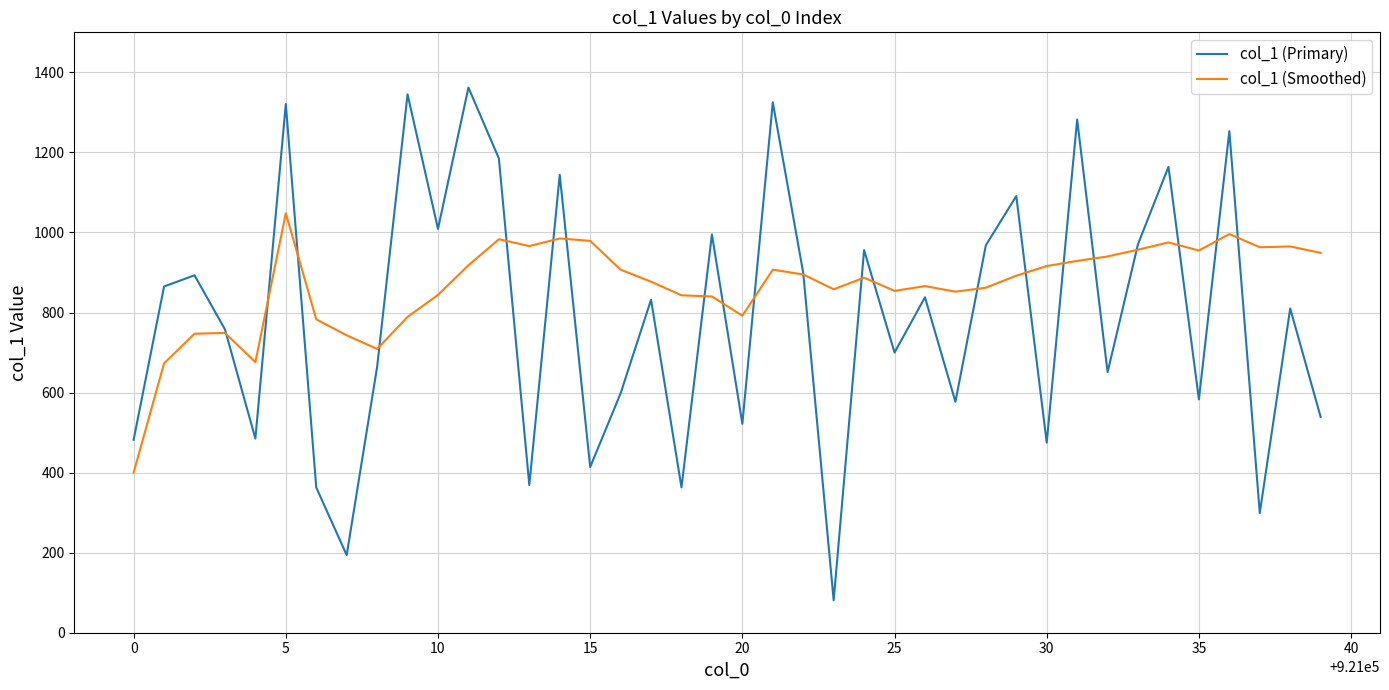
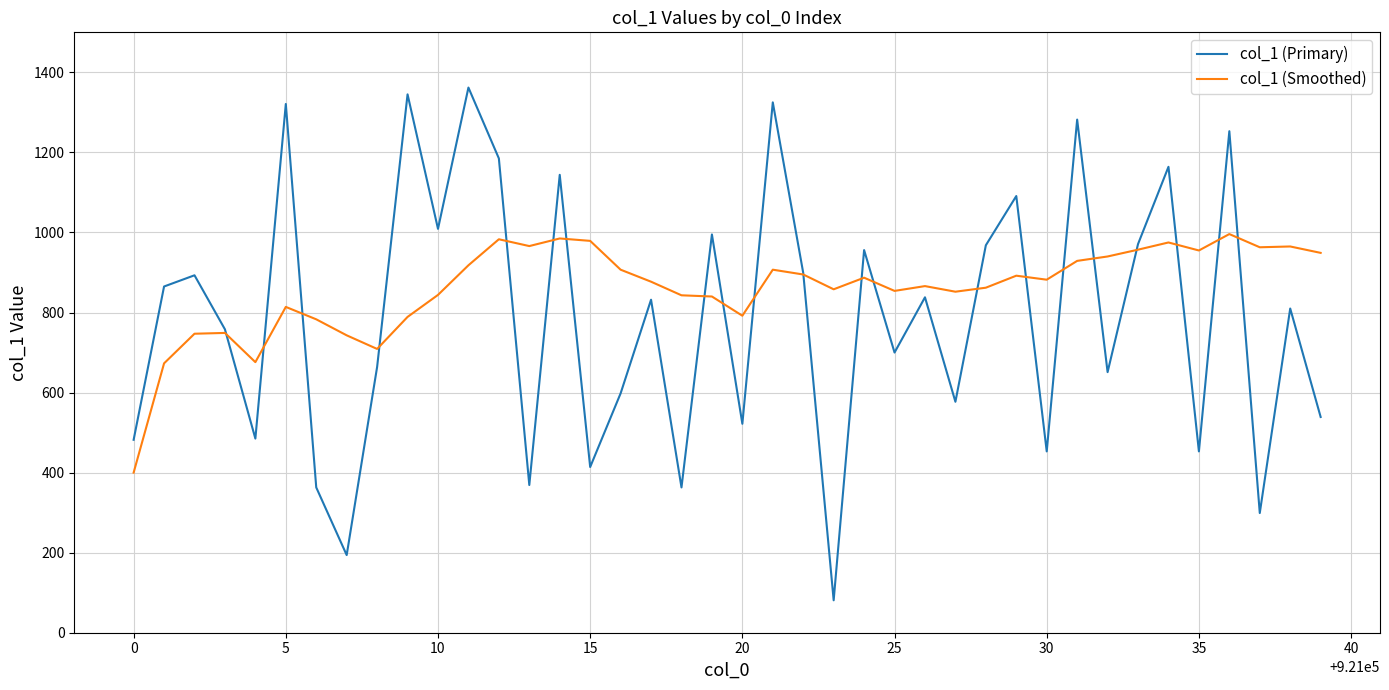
col_1 (Smoothed), 5: 1050 -> 810
col_1 (Primary), 30: 480 -> 450
col_1 (Smoothed), 30: 920 -> 880
col_1 (Primary), 35: 580 -> 450
